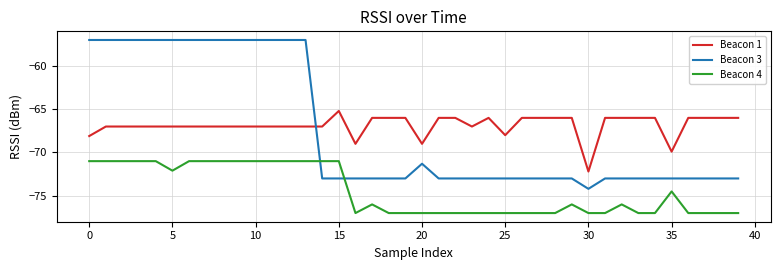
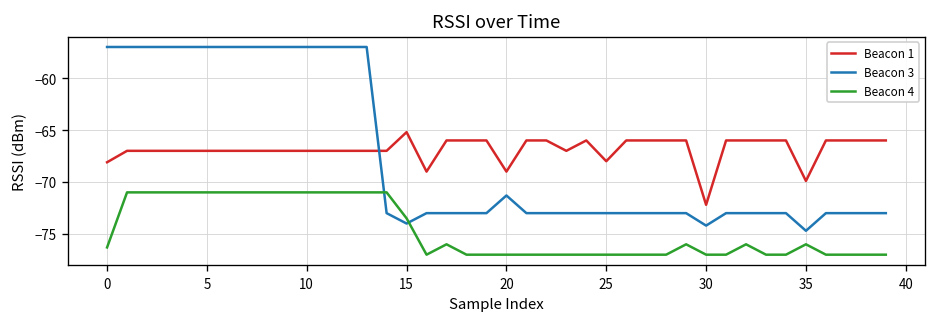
Beacon 4, 0: -71 -> -76
Beacon 4, 5: -72 -> -71
Beacon 3, 15: -73 -> -74
Beacon 4, 15: -71 -> -74
Beacon 3, 35: -73 -> -75
Beacon 4, 35: -75 -> -76
